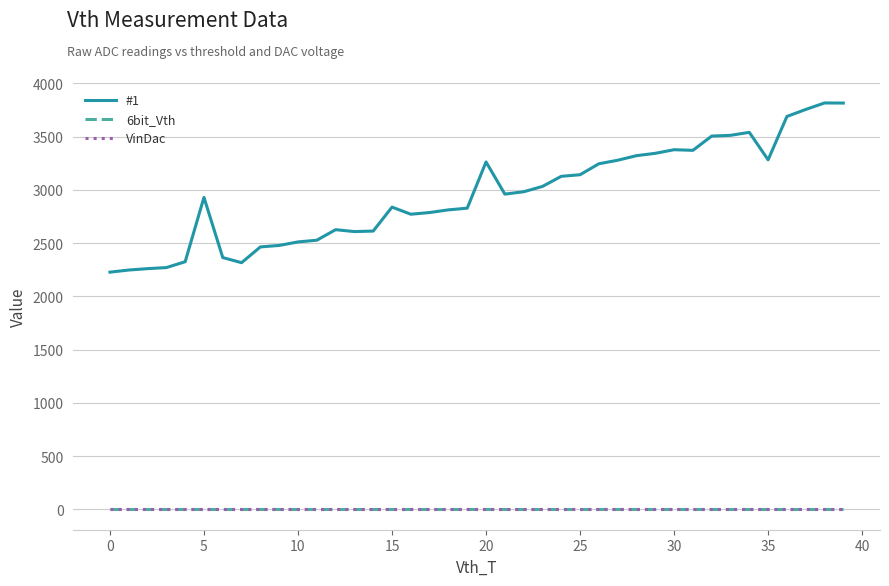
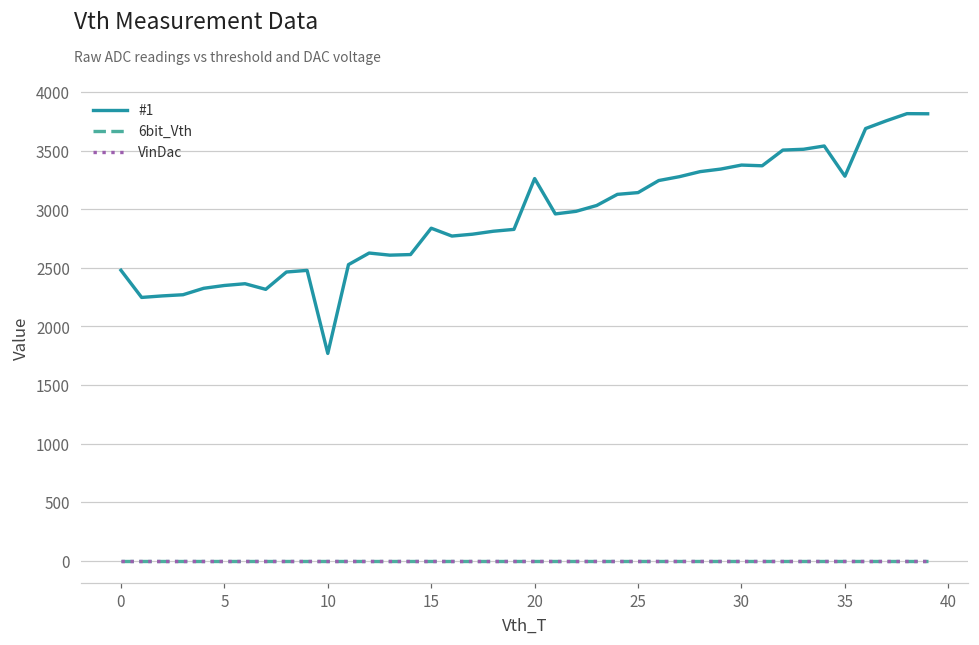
#1, 0: 2230 -> 2480
#1, 5: 2930 -> 2350
#1, 10: 2510 -> 1770
